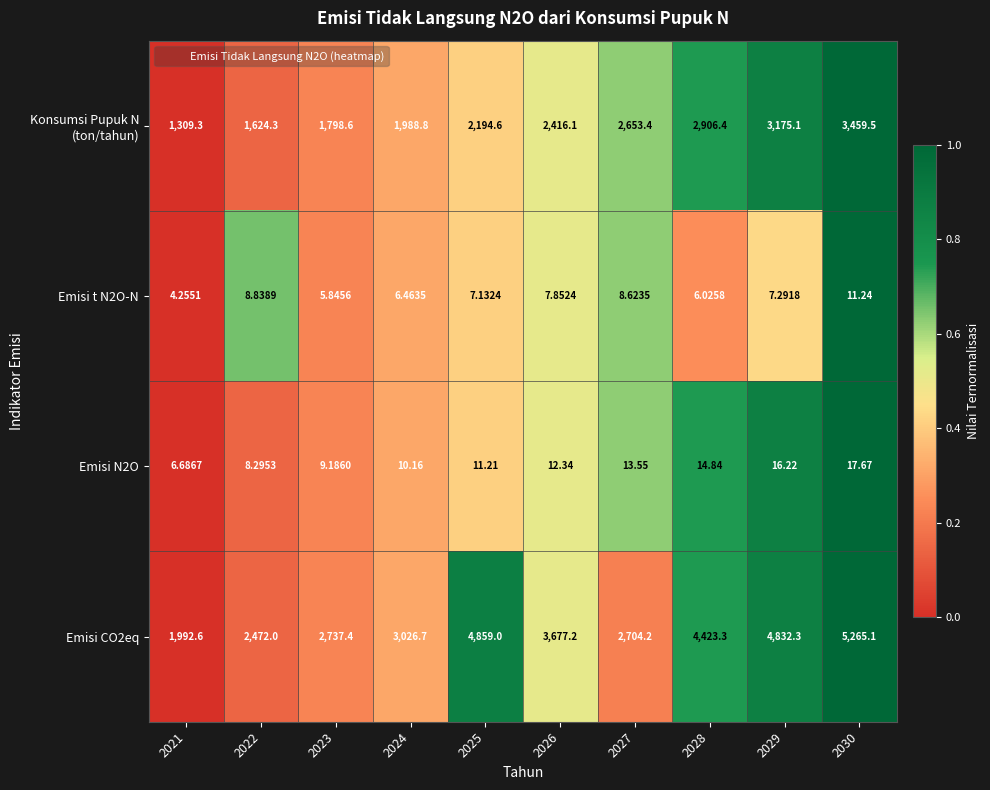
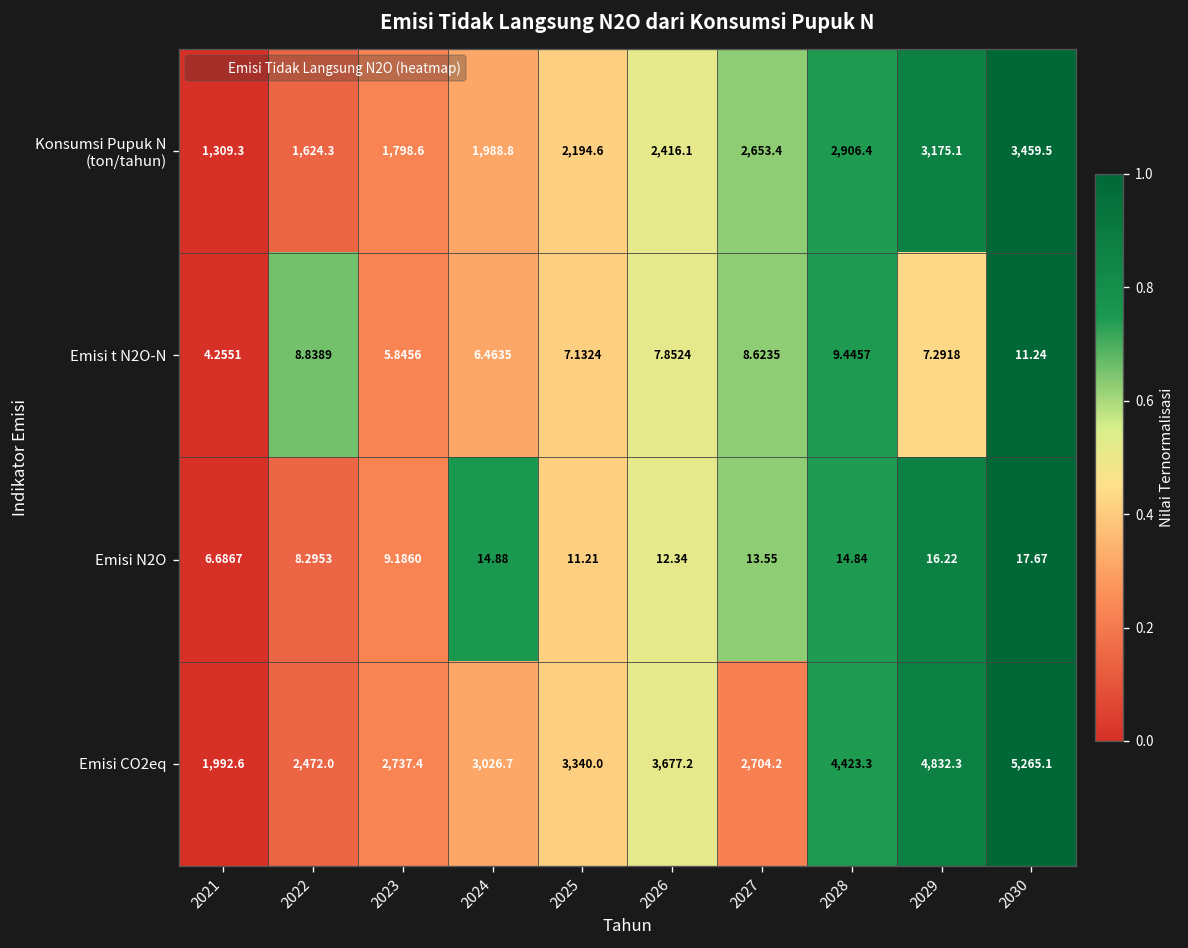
Emisi t N2O-N, 2028: 6.0258 -> 9.4457
Emisi N2O, 2024: 10.16 -> 14.88
Emisi CO2eq, 2025: 4,859.0 -> 3,340.0
